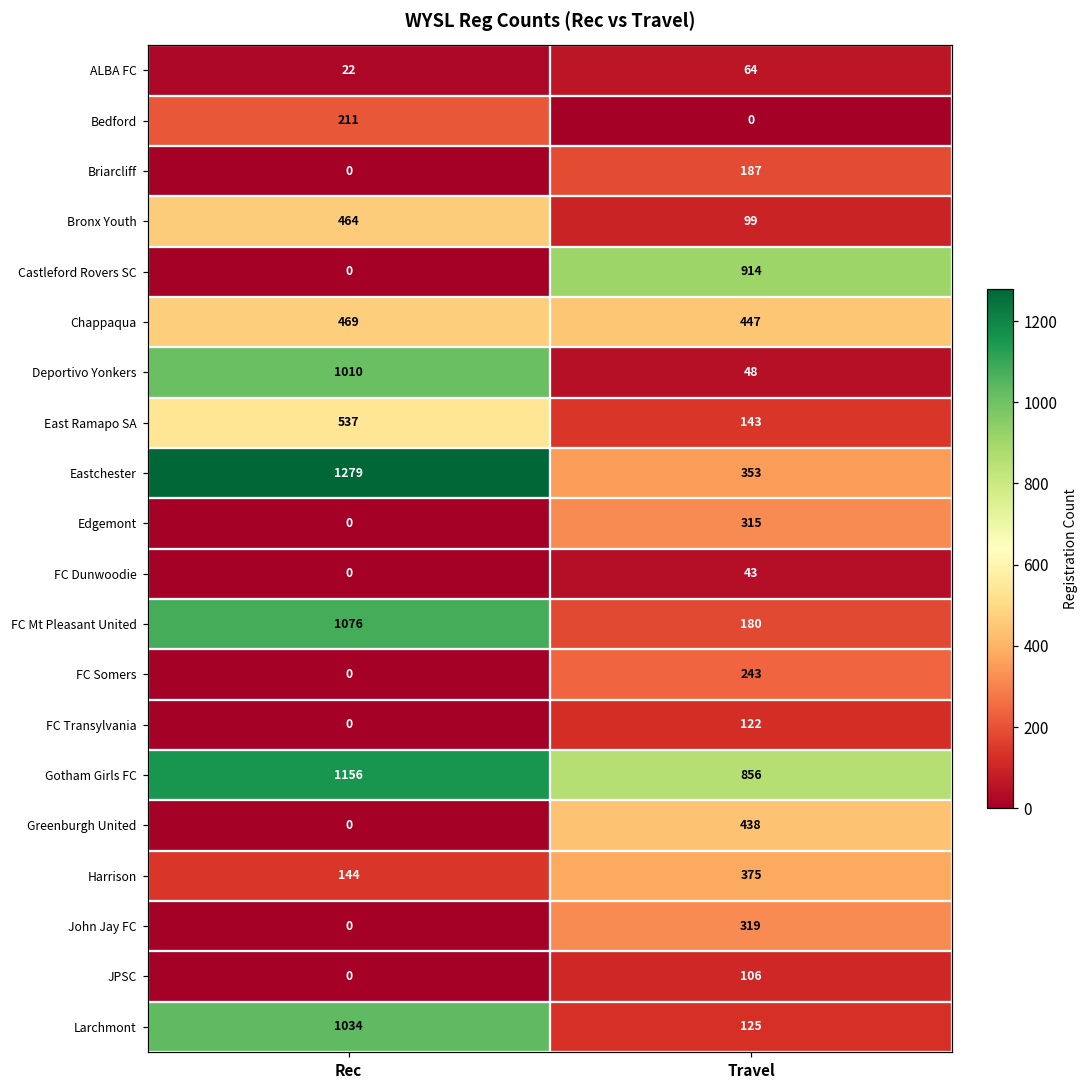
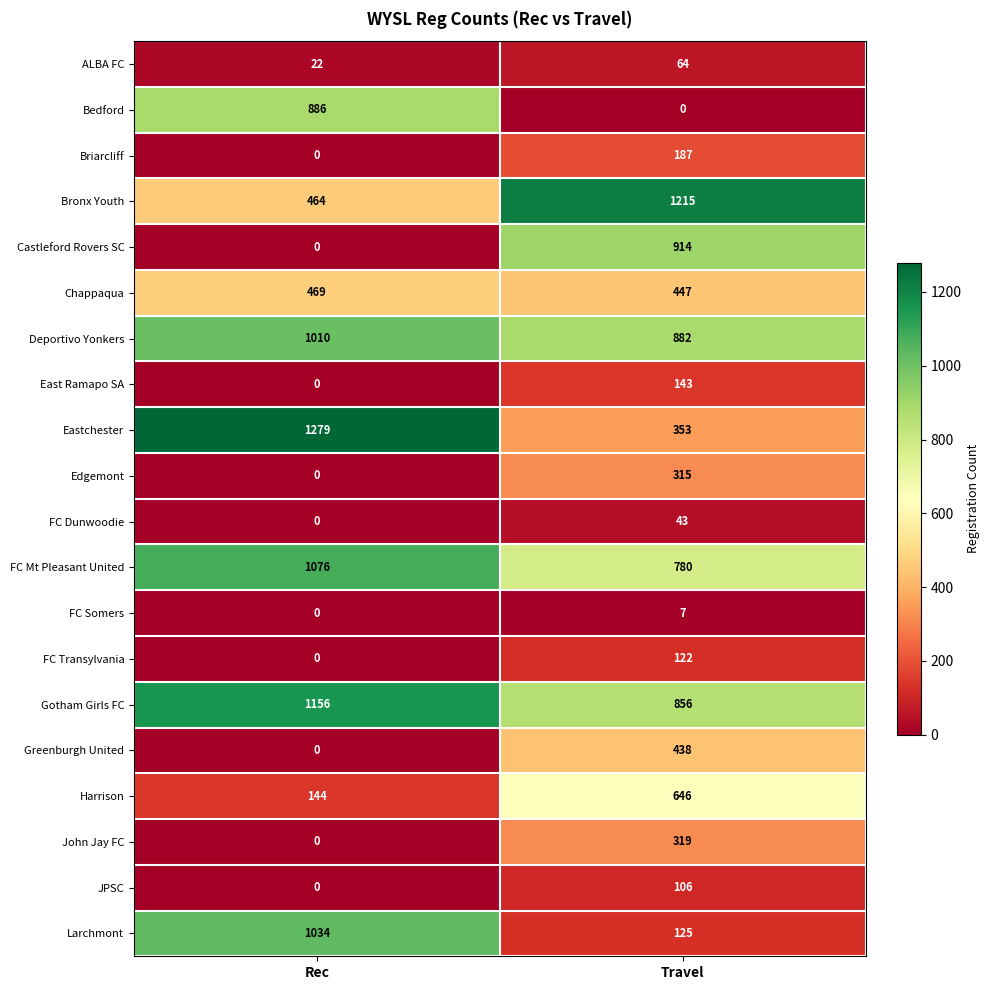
Bedford, Rec: 211 -> 886
Bronx Youth, Travel: 99 -> 1215
Deportivo Yonkers, Travel: 48 -> 882
East Ramapo SA, Rec: 537 -> 0
FC Mt Pleasant United, Travel: 180 -> 780
FC Somers, Travel: 243 -> 7
Harrison, Travel: 375 -> 646
